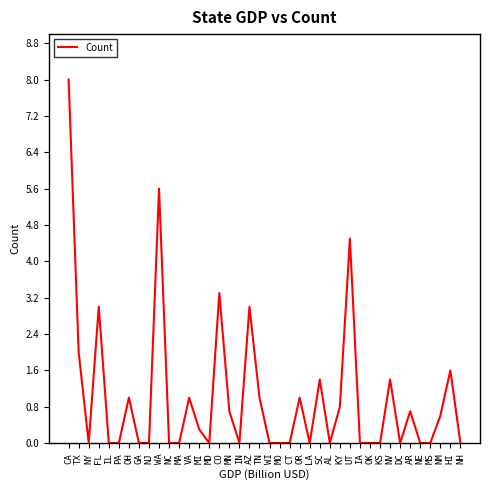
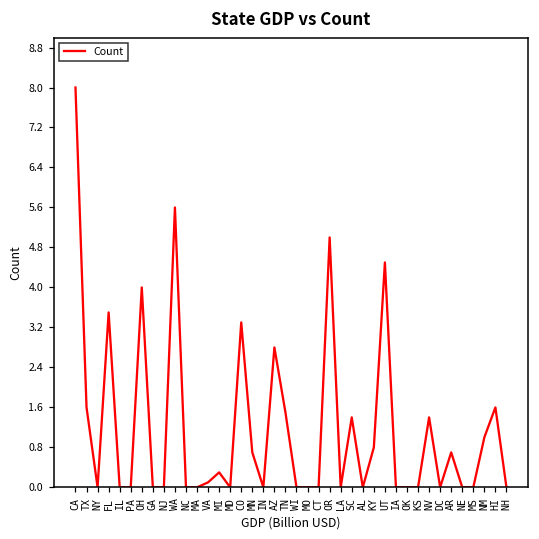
TX: 2.0 -> 1.6
FL: 3.0 -> 3.5
OH: 1 -> 4
VA: 1.0 -> 0.1
AZ: 3.0 -> 2.8
TN: 1.0 -> 1.5
OR: 1 -> 5
NM: 0.6 -> 1.0
